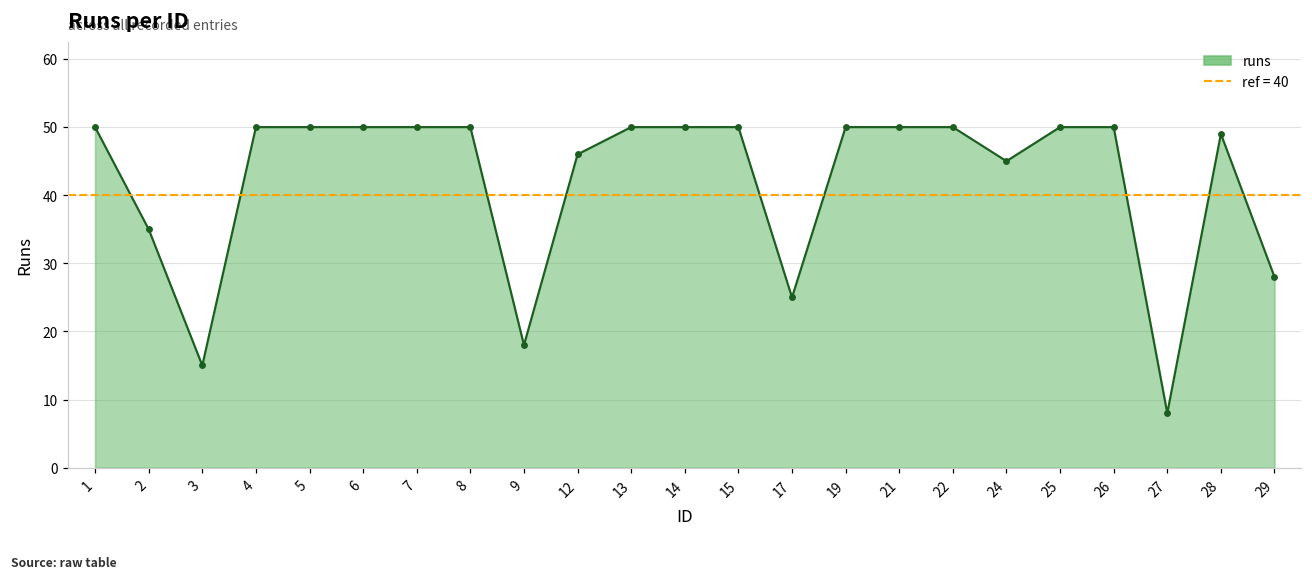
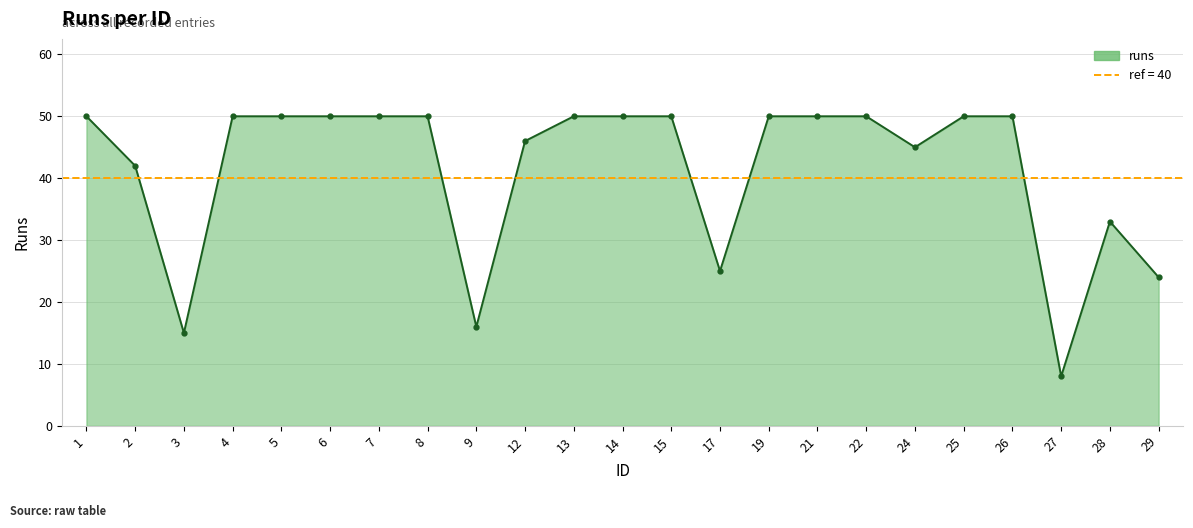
2: 35 -> 42
9: 18 -> 16
28: 49 -> 33
29: 28 -> 24
